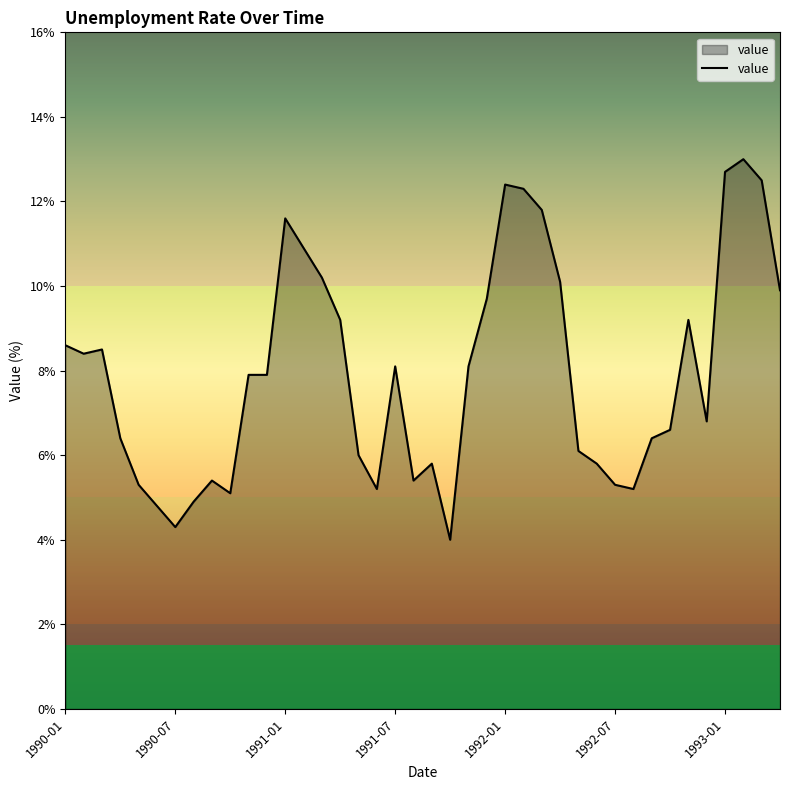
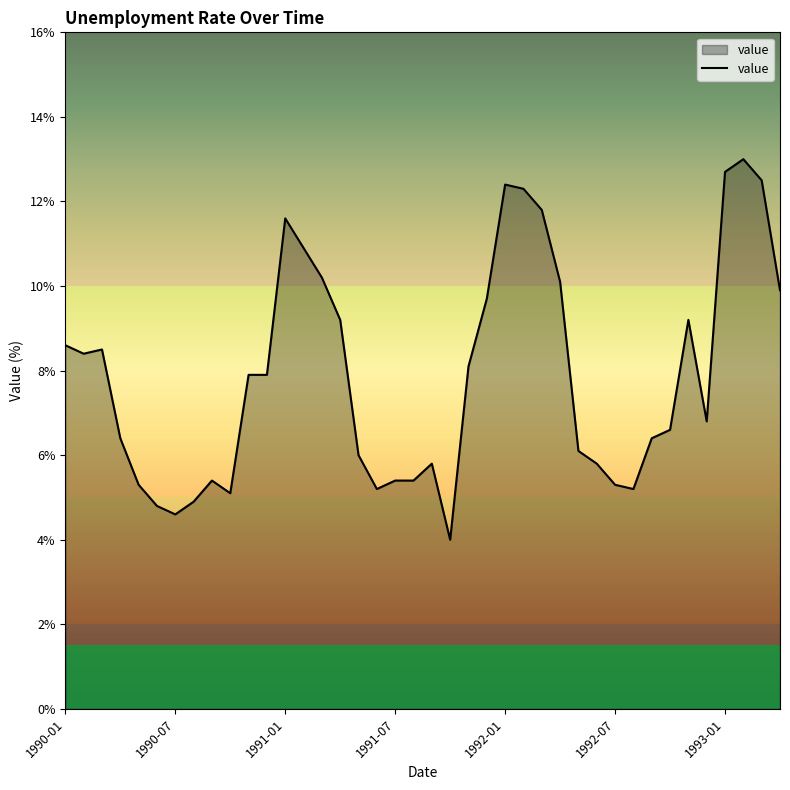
1990-07: 4.3% -> 4.6%
1991-07: 8.1% -> 5.4%
